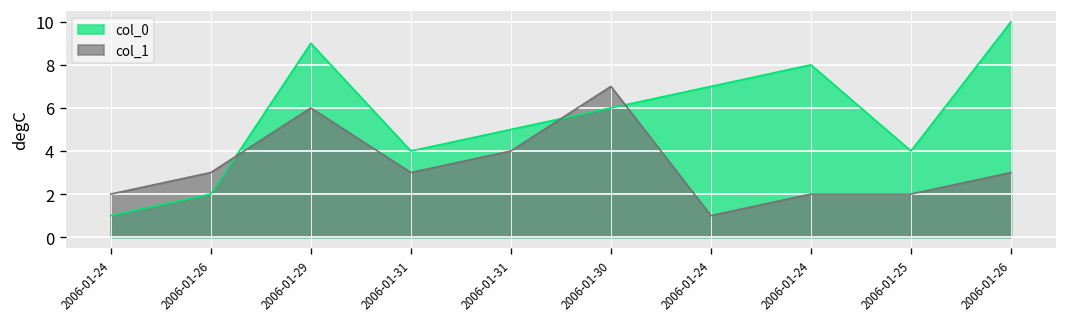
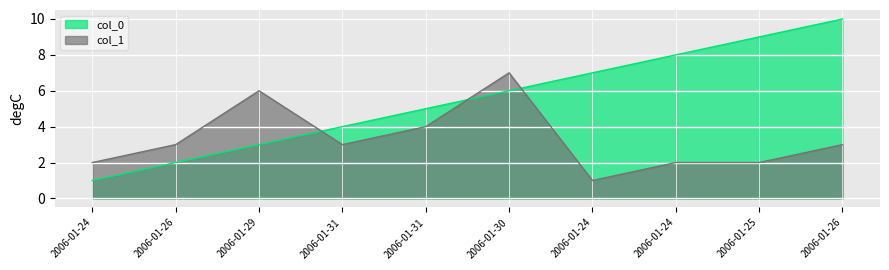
col_0, 2006-01-29: 9 -> 3
col_0, 2006-01-25: 4 -> 9
